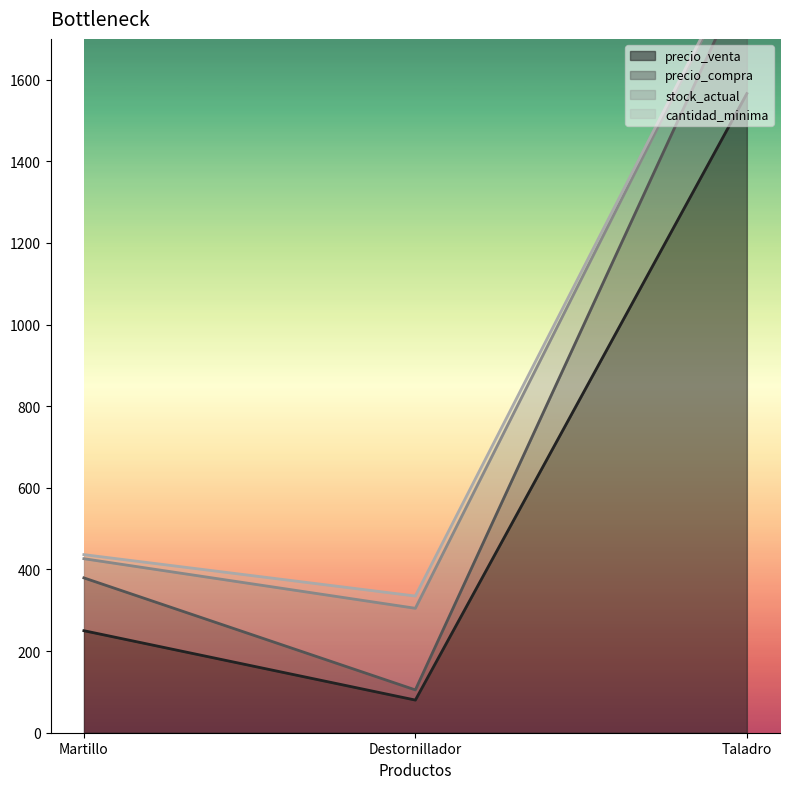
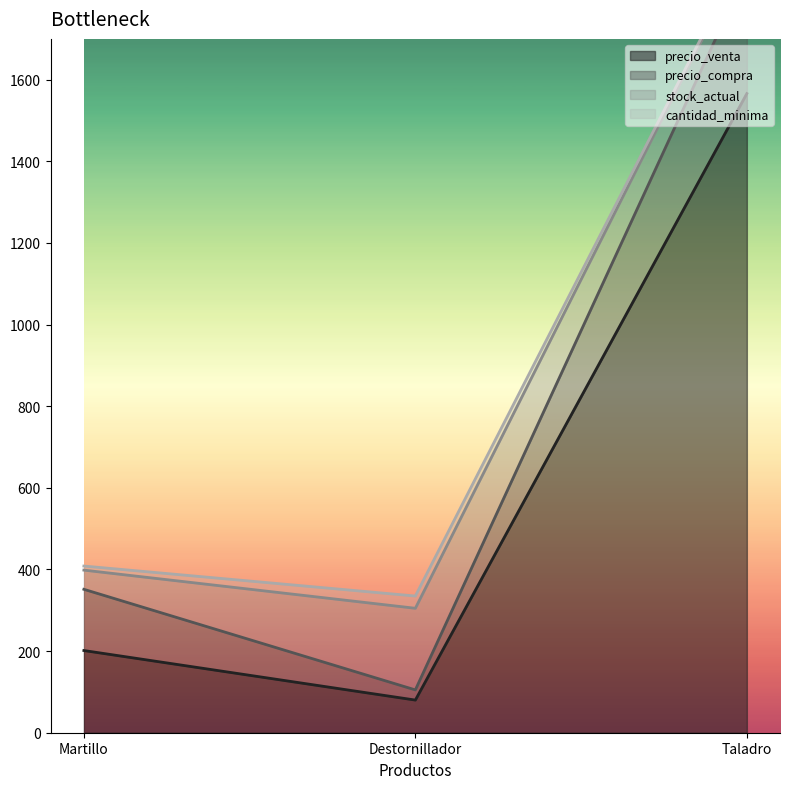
precio_venta, Martillo: 250 -> 200
precio_compra, Martillo: 130 -> 150
